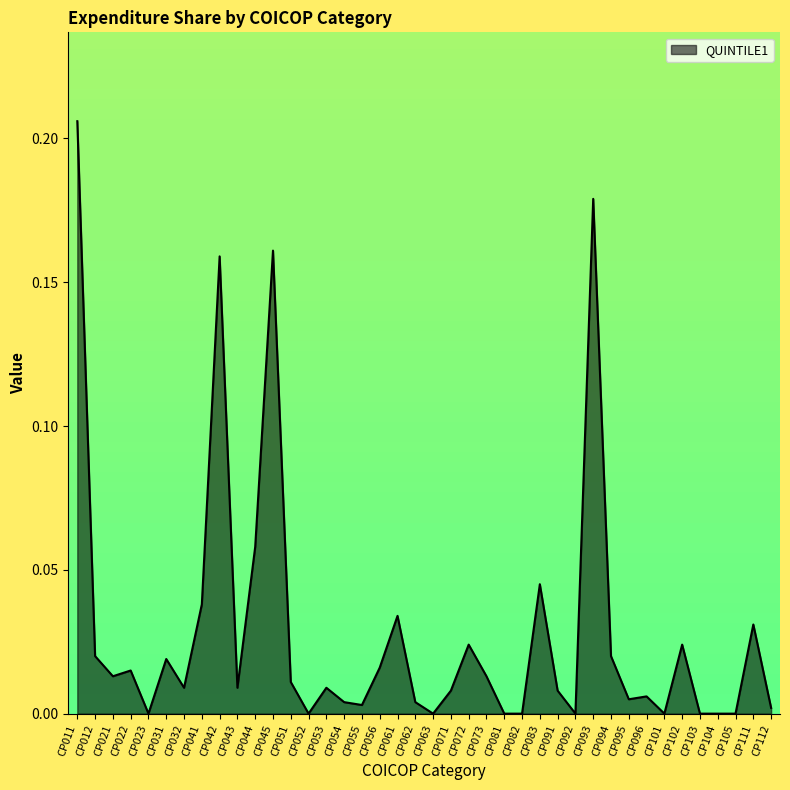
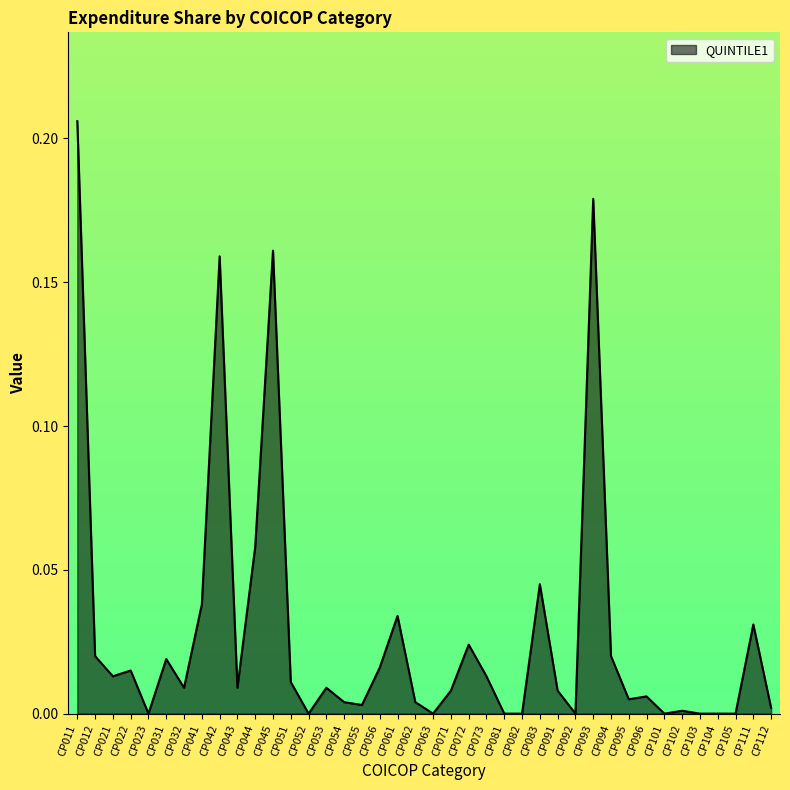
CP102: 0.024 -> 0.001
